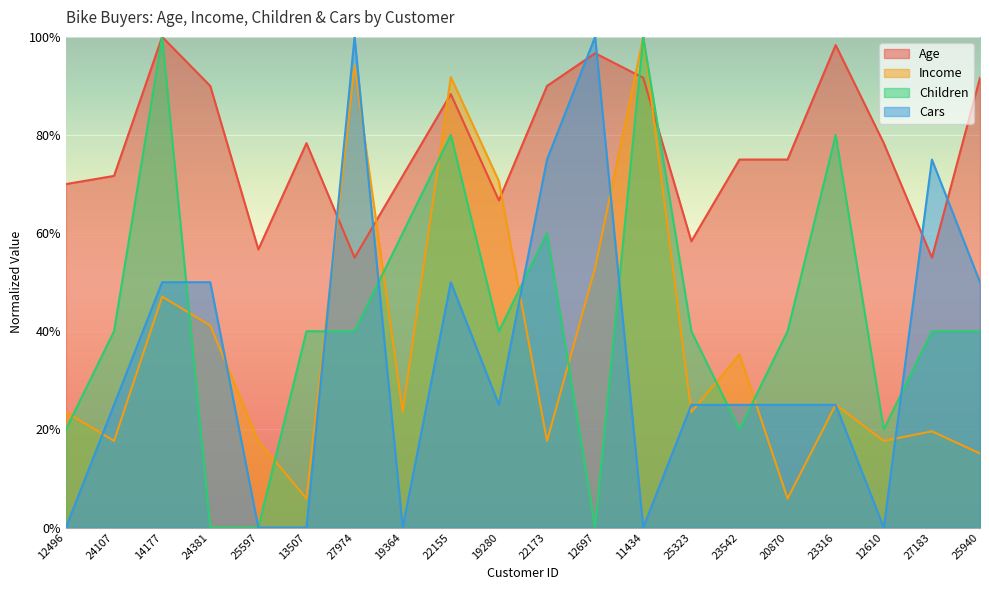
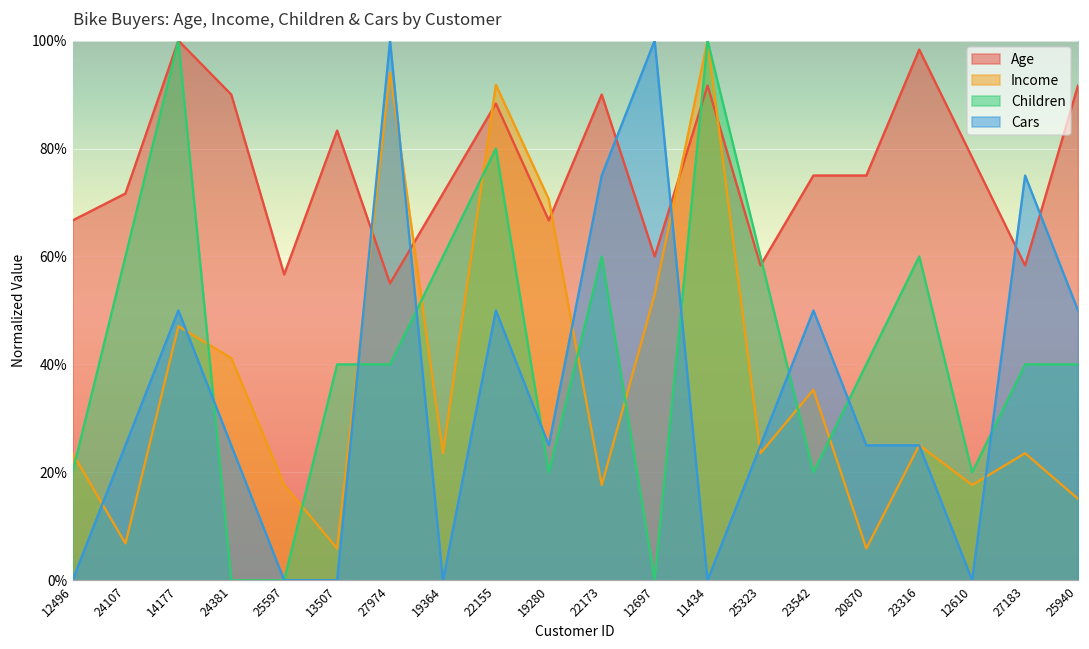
Age, 12496: 70% -> 67%
Income, 24107: 18% -> 7%
Children, 24107: 40% -> 60%
Cars, 24381: 50% -> 25%
Age, 13507: 78% -> 83%
Children, 19280: 40% -> 20%
Age, 12697: 97% -> 60%
Children, 25323: 40% -> 60%
Cars, 23542: 25% -> 50%
Children, 23316: 80% -> 60%
Age, 27183: 55% -> 58%
Income, 27183: 20% -> 24%
